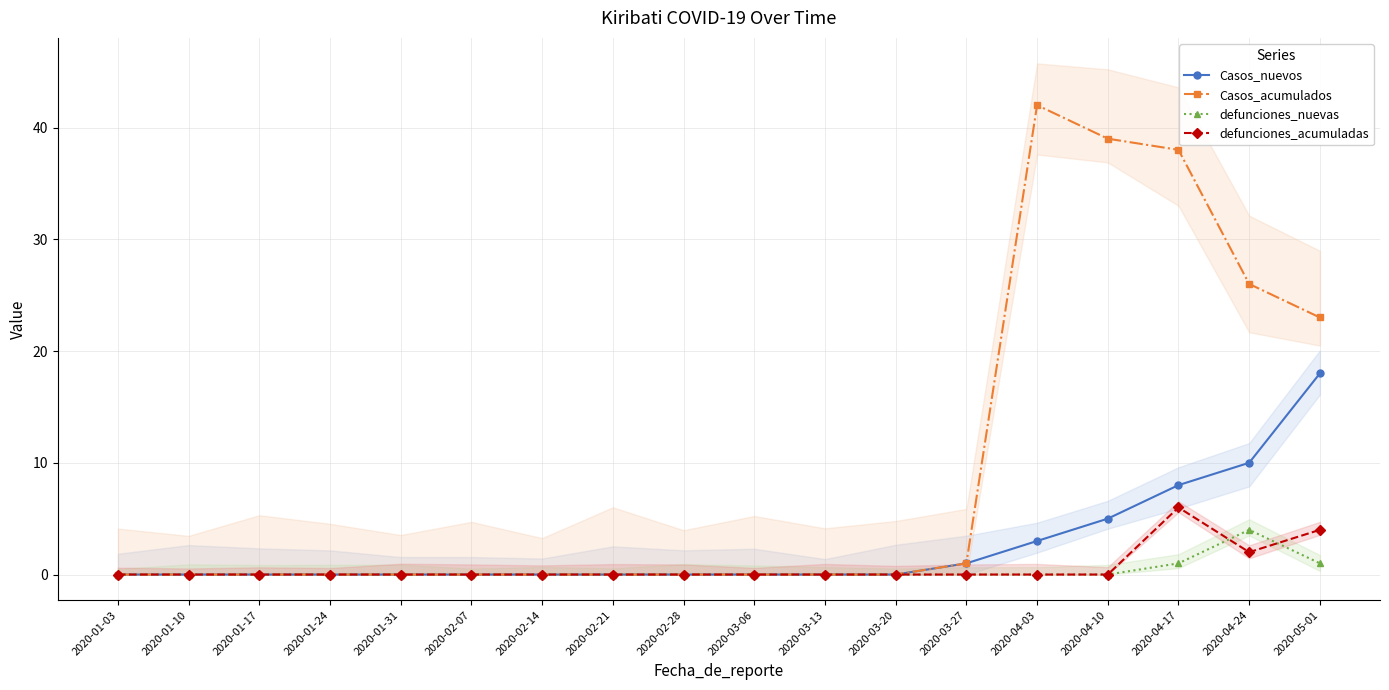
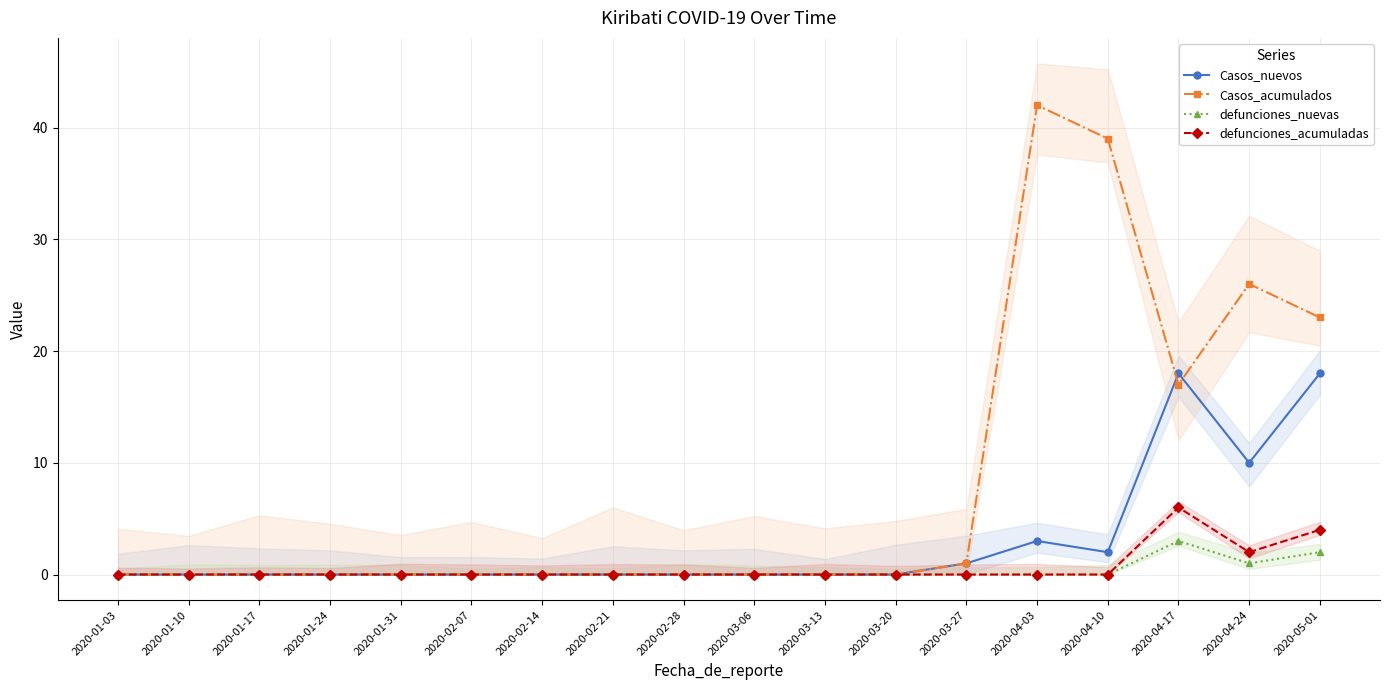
Casos_nuevos, 2020-04-10: 5 -> 2
Casos_nuevos, 2020-04-17: 8 -> 18
Casos_acumulados, 2020-04-17: 38 -> 17
defunciones_nuevas, 2020-04-17: 1 -> 3
defunciones_nuevas, 2020-04-24: 4 -> 1
defunciones_nuevas, 2020-05-01: 1 -> 2
